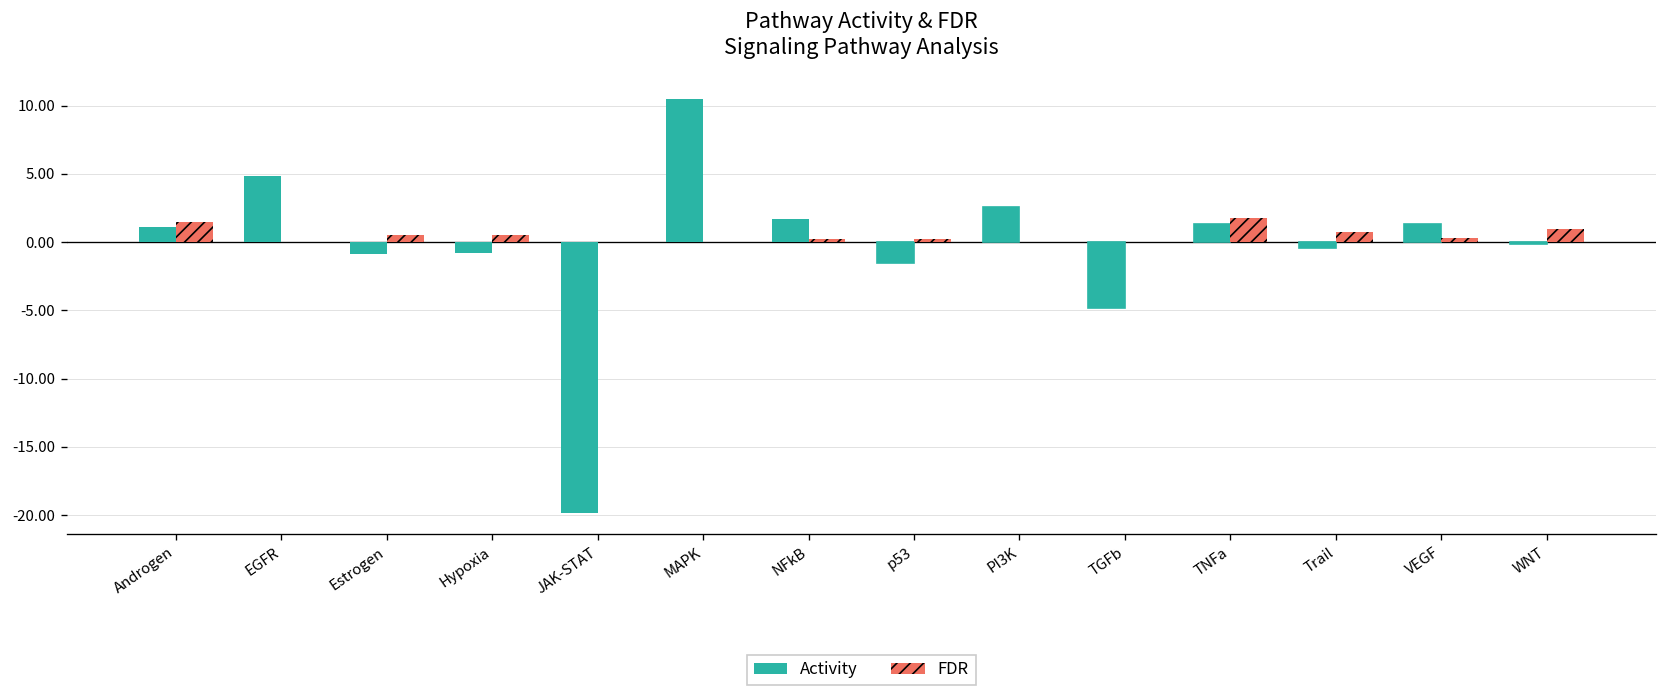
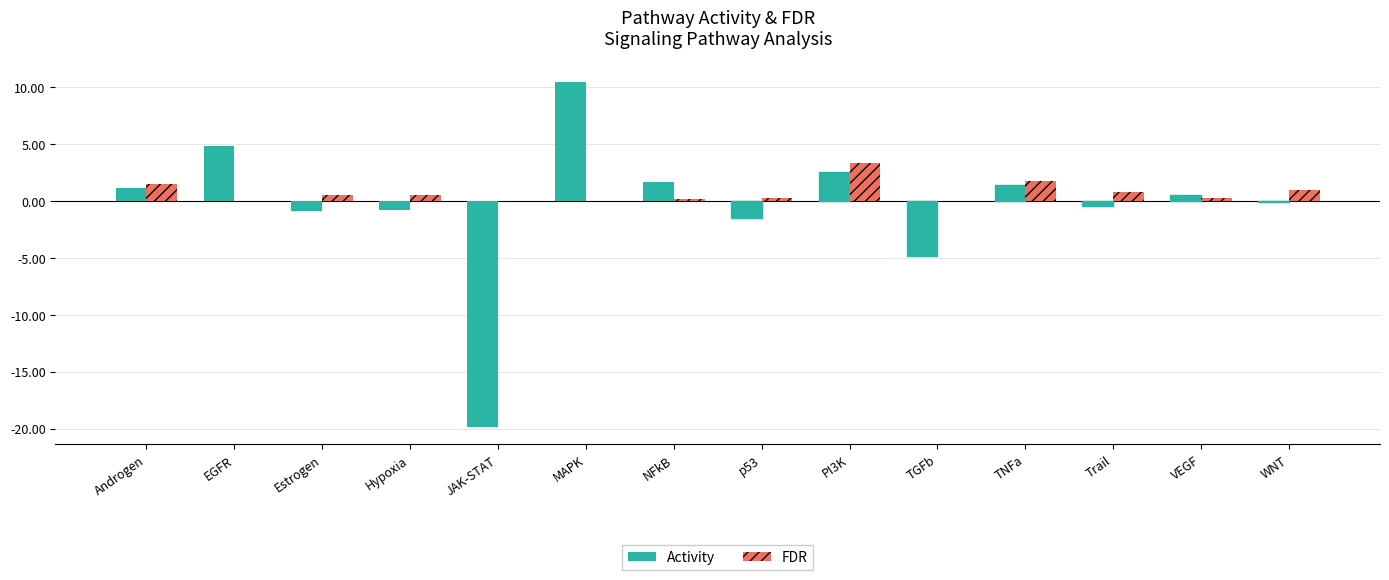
FDR, PI3K: 0.0 -> 3.3
Activity, VEGF: 1.4 -> 0.5
